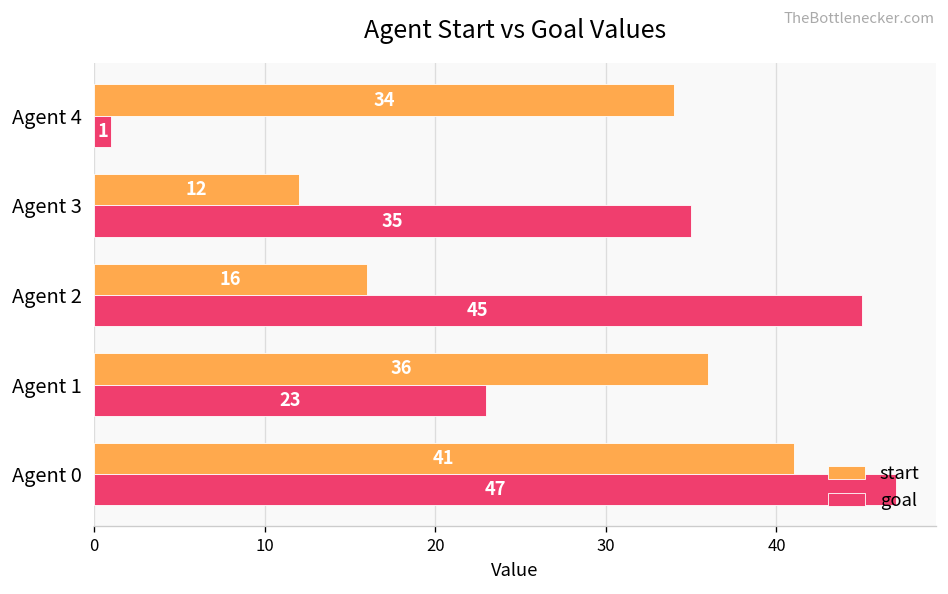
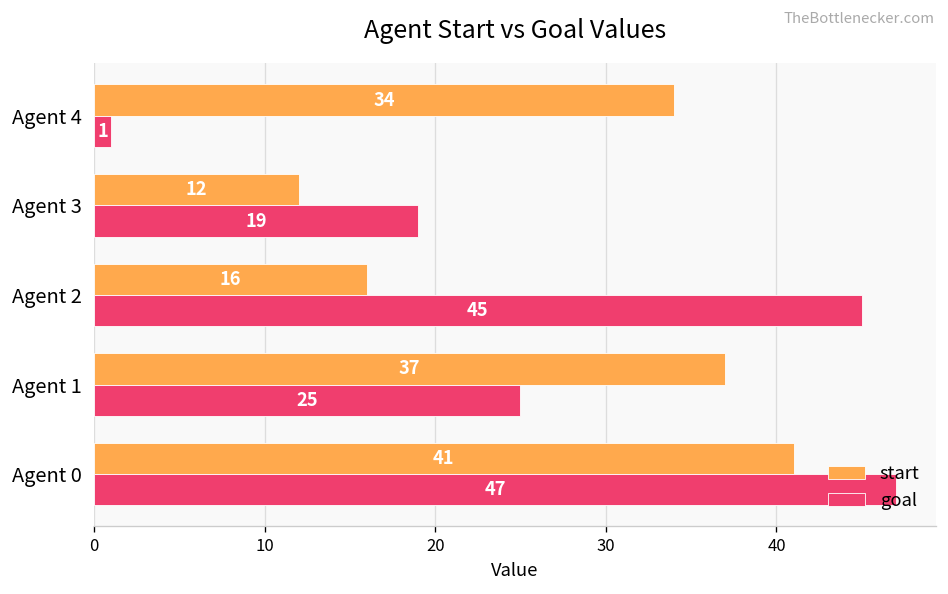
goal, Agent 3: 35 -> 19
start, Agent 1: 36 -> 37
goal, Agent 1: 23 -> 25
